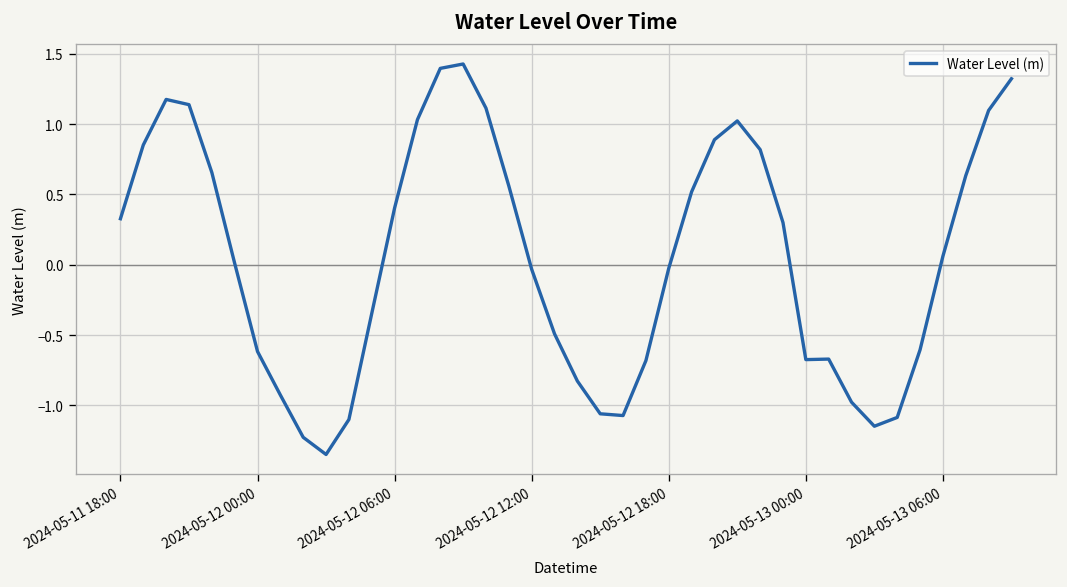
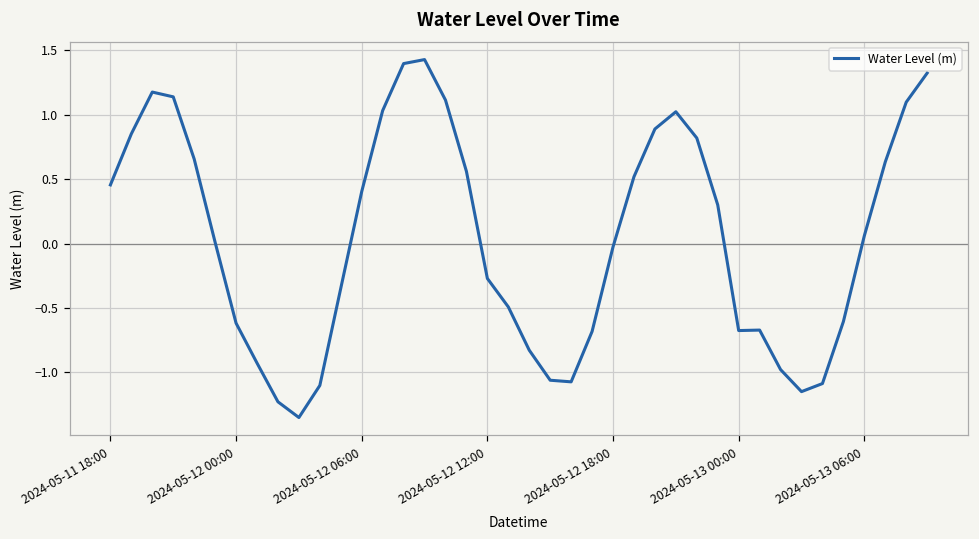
2024-05-11 18:00: 0.33 -> 0.46
2024-05-12 12:00: -0.03 -> -0.27
